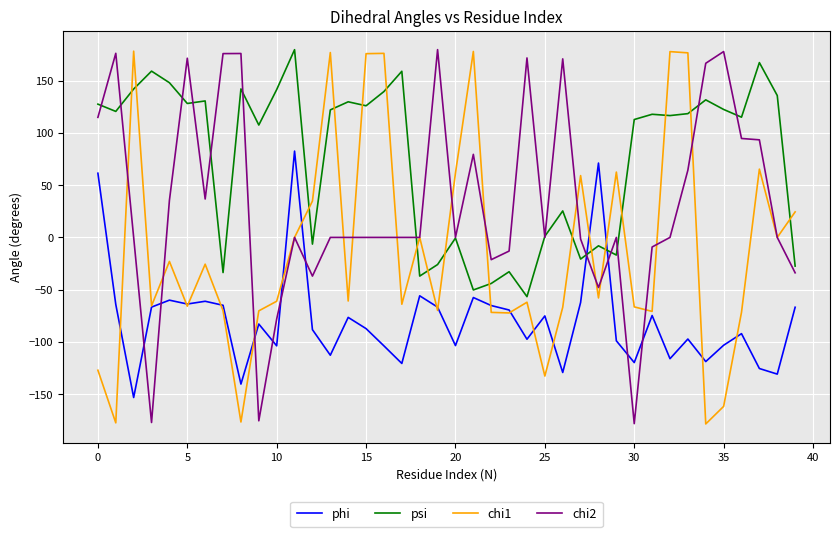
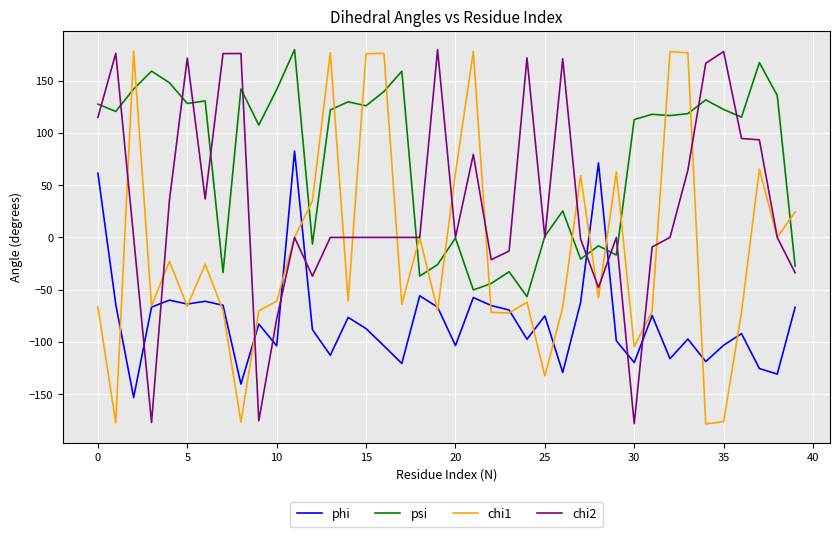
chi1, 0: -127 -> -66
chi1, 30: -66 -> -104
chi1, 35: -162 -> -176
